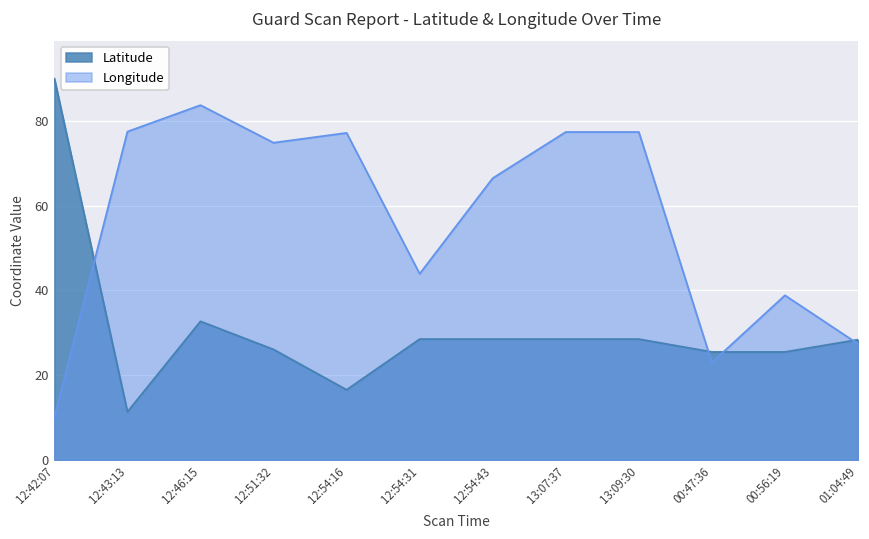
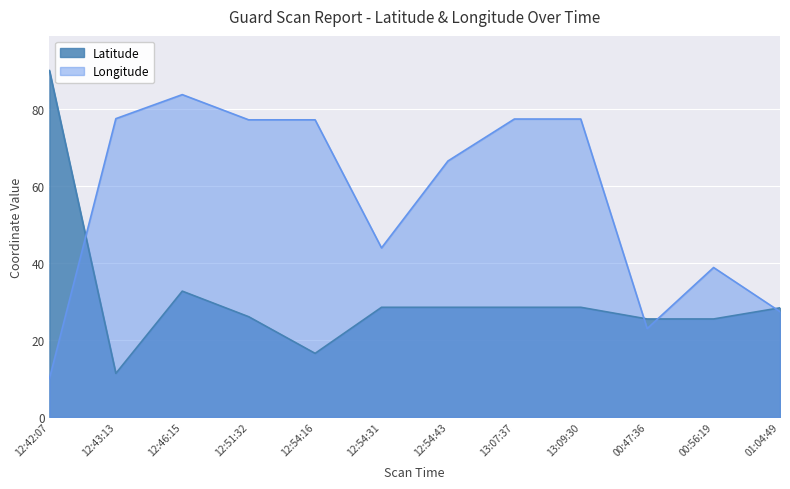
Longitude, 12:51:32: 75 -> 77
